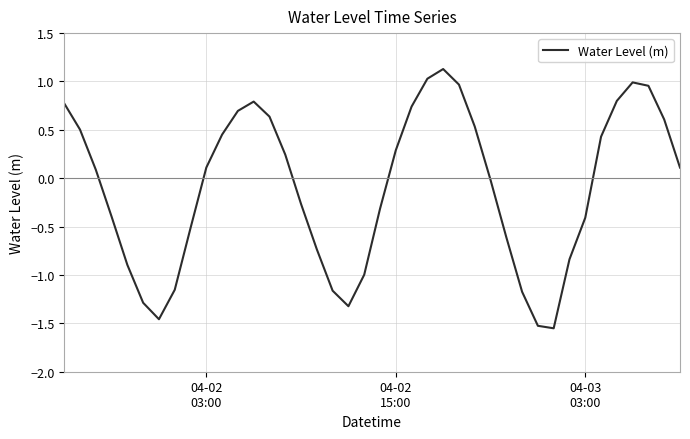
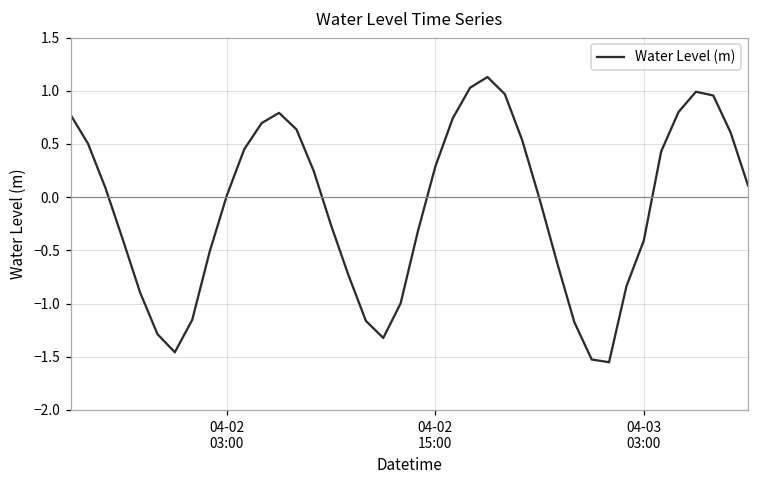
04-02 03:00: 0.1 -> 0.0
